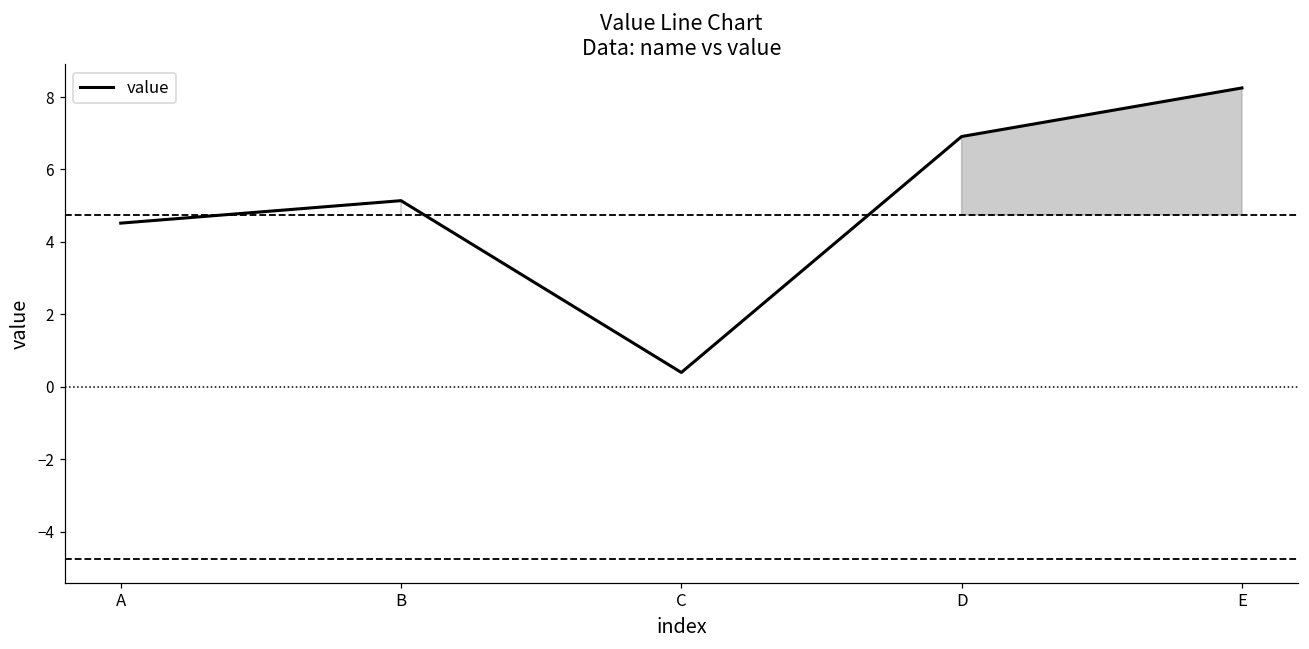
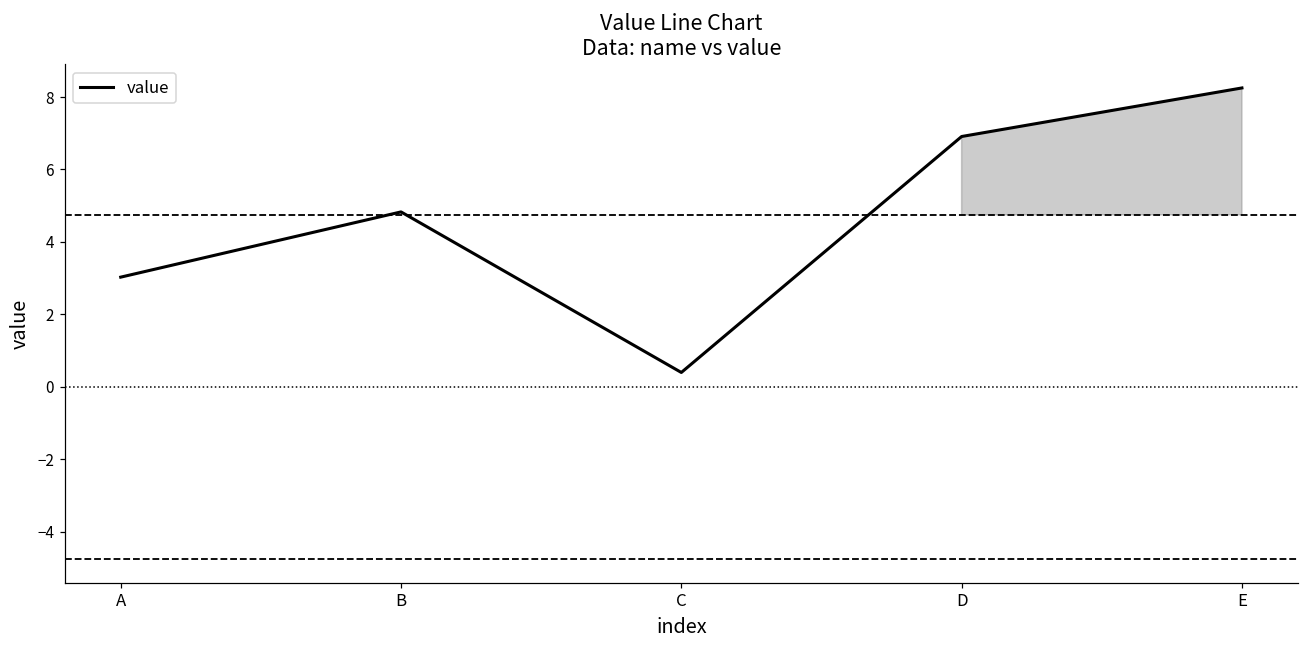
A: 4.5 -> 3.0
B: 5.1 -> 4.8
